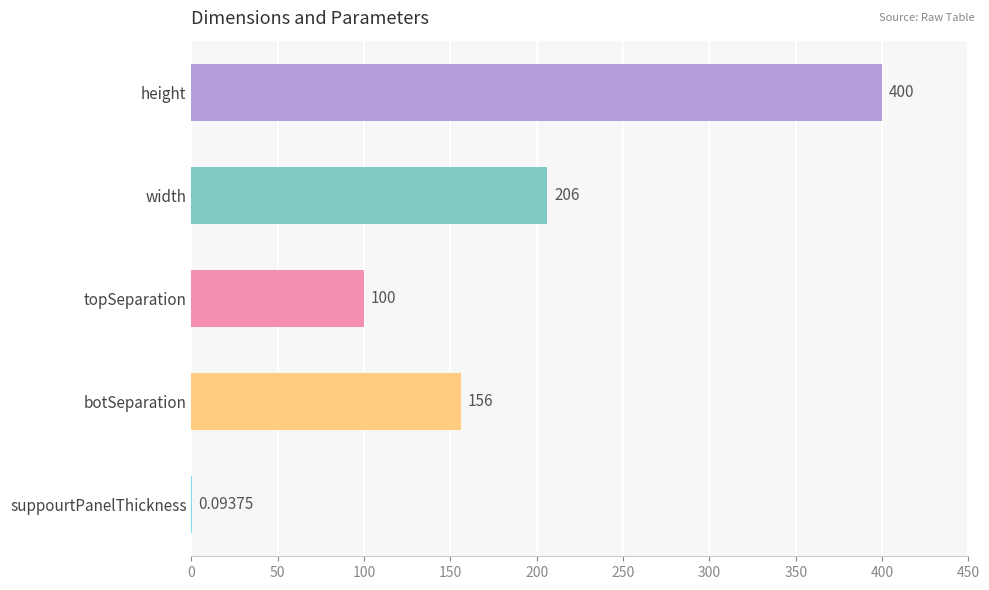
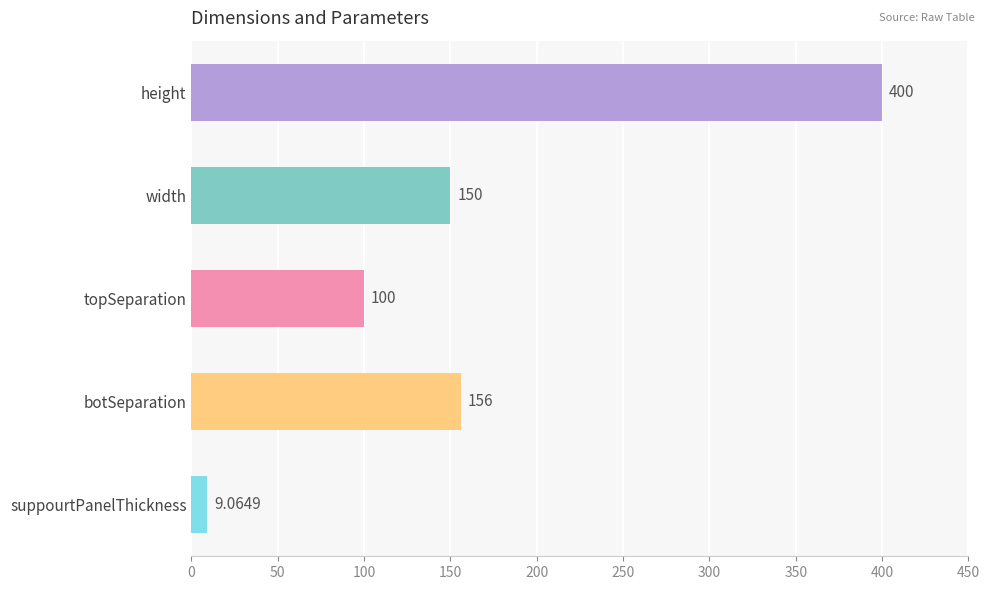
width: 206 -> 150
suppourtPanelThickness: 0.09375 -> 9.0649
